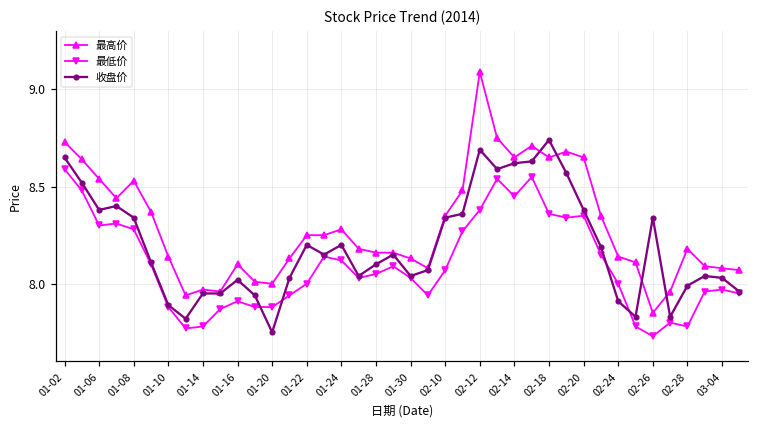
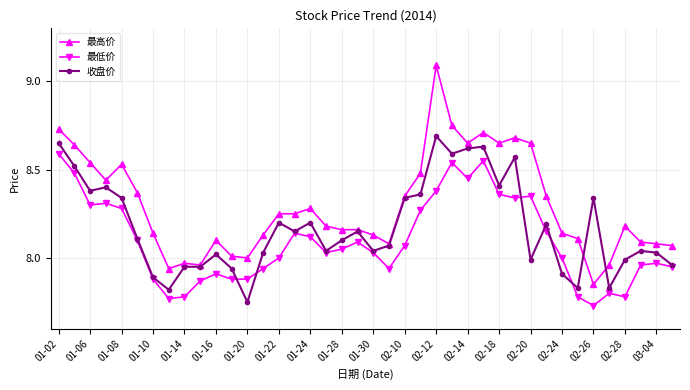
收盘价, 02-18: 8.74 -> 8.41
收盘价, 02-20: 8.38 -> 7.99
